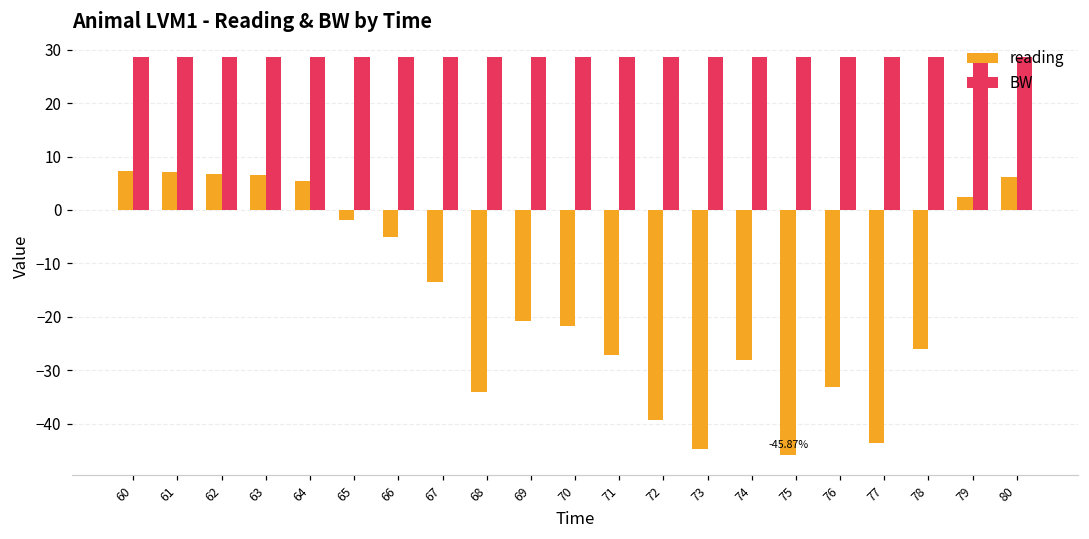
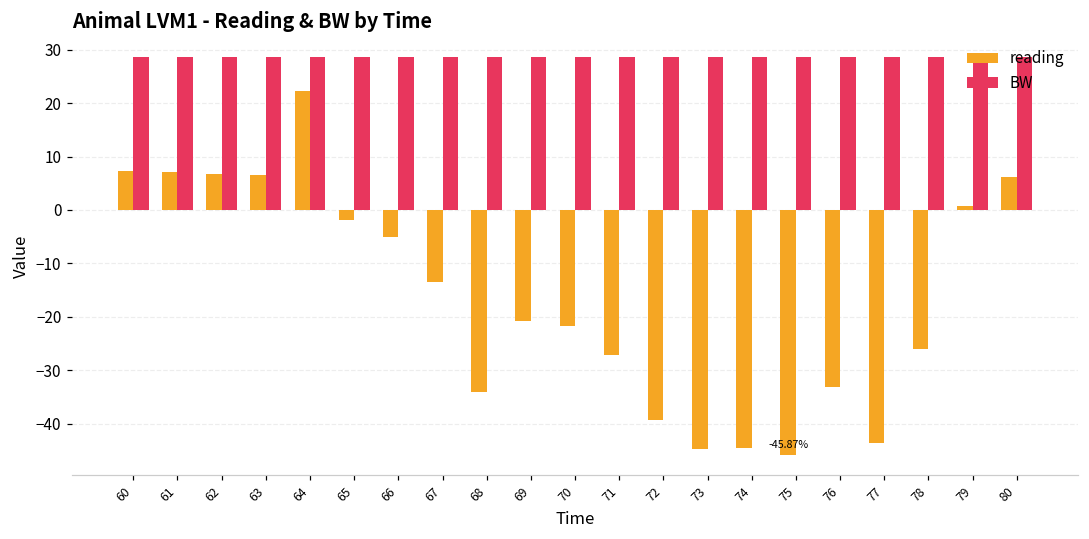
reading, 64: 5 -> 22
reading, 74: -28 -> -45
reading, 79: 3 -> 1
